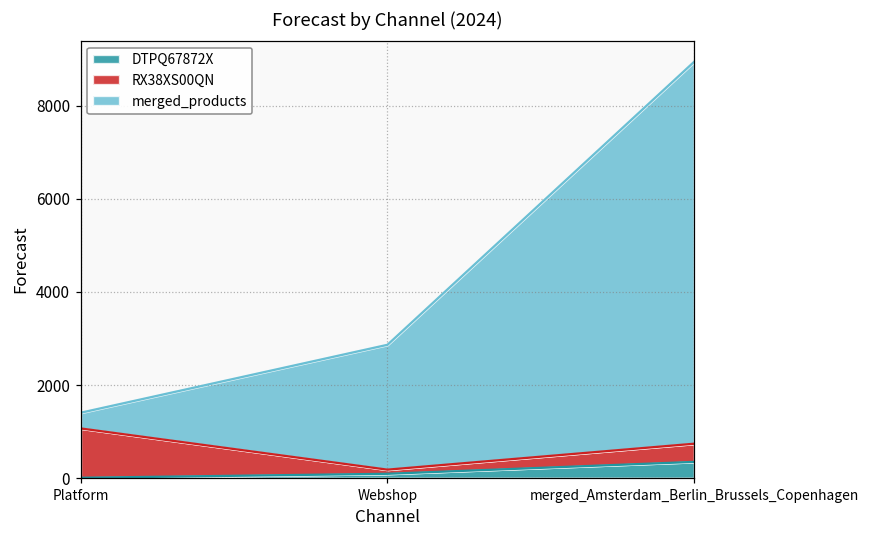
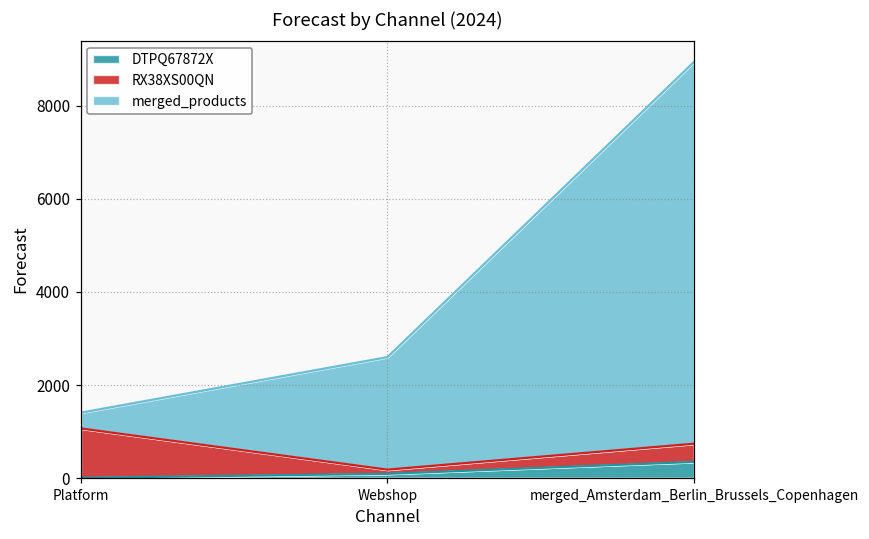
merged_products, Webshop: 2700 -> 2400
